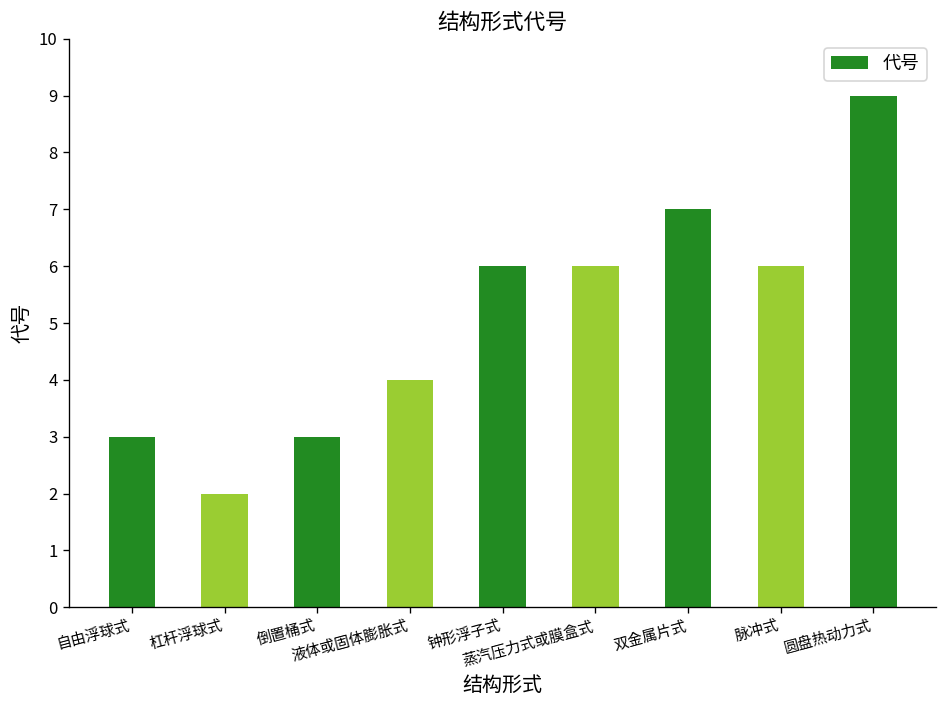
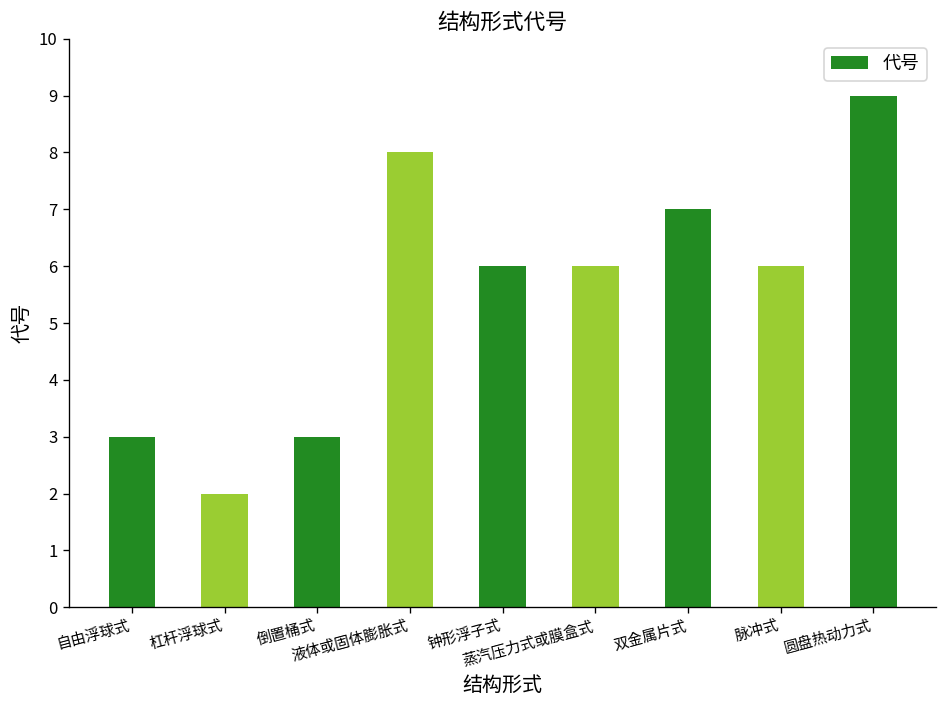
液体或固体膨胀式: 4 -> 8
